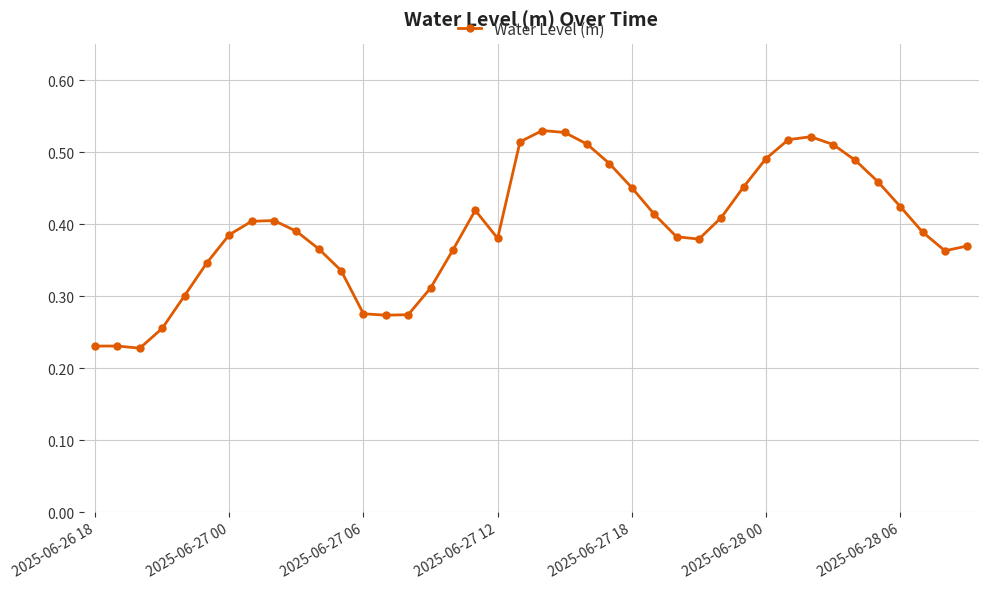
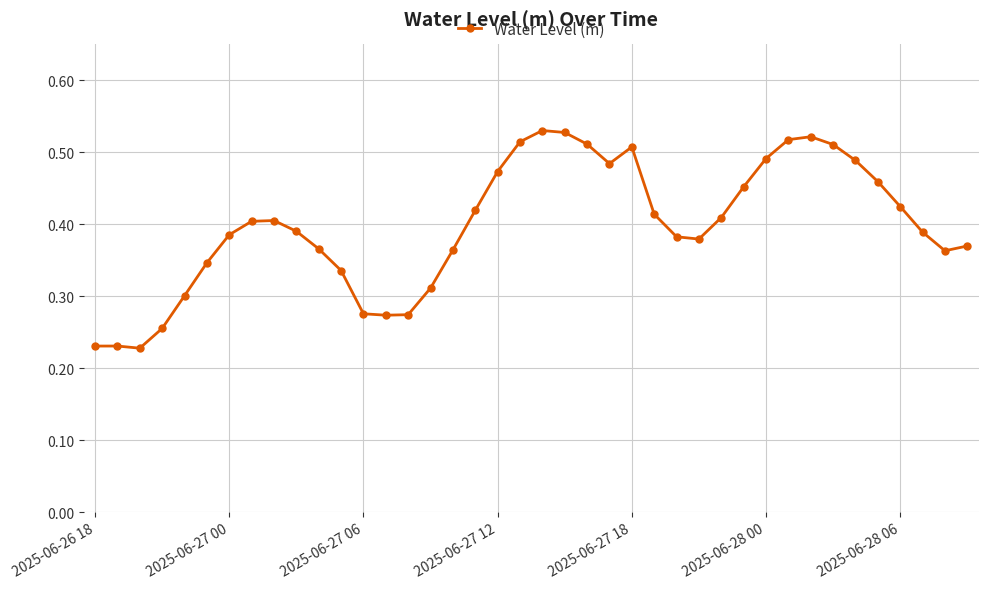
2025-06-27 12: 0.38 -> 0.47
2025-06-27 18: 0.45 -> 0.51
